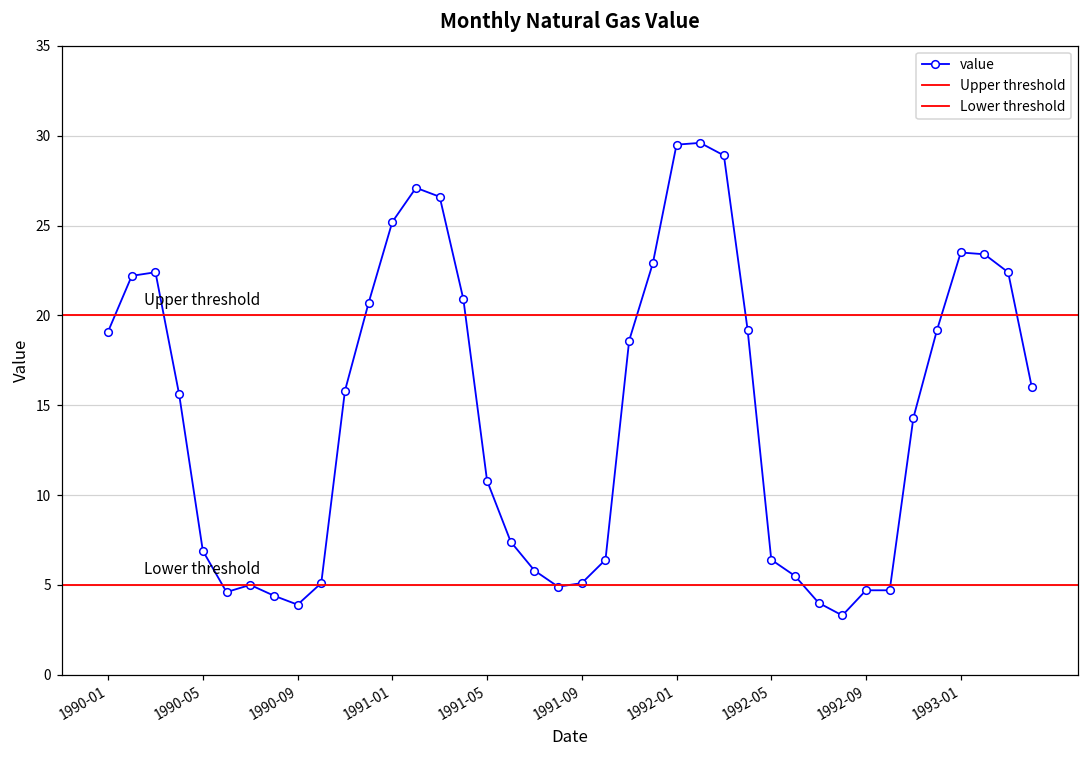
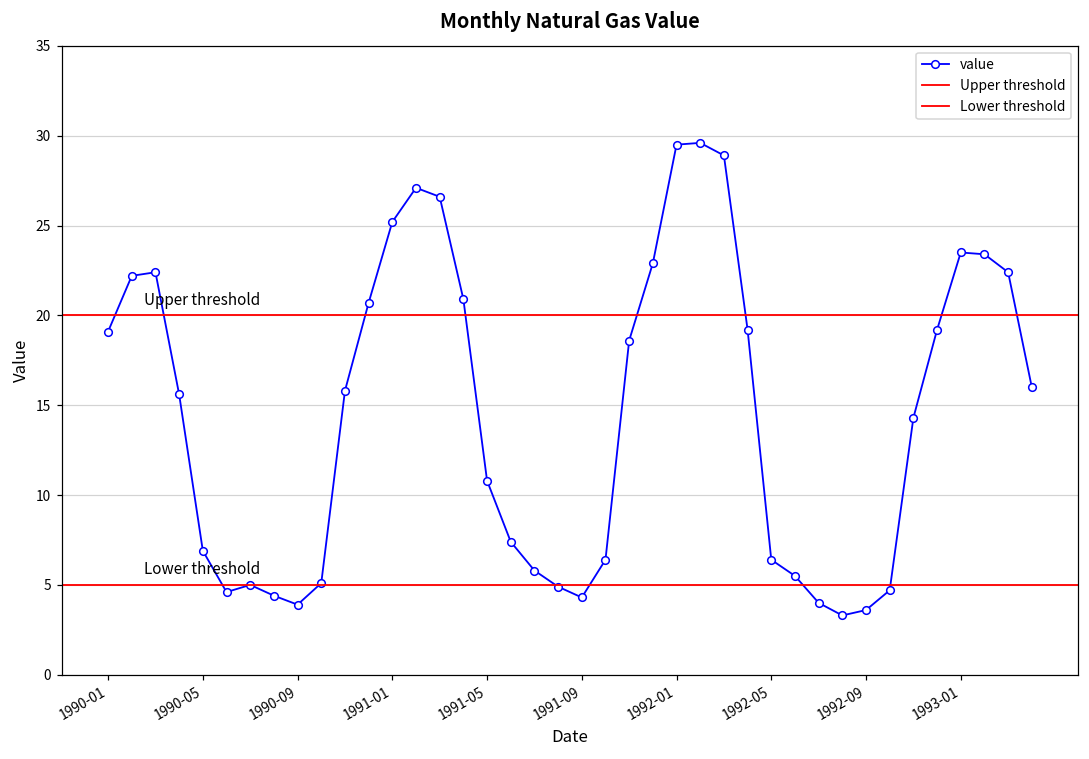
1991-09: 5.1 -> 4.3
1992-09: 4.7 -> 3.6
